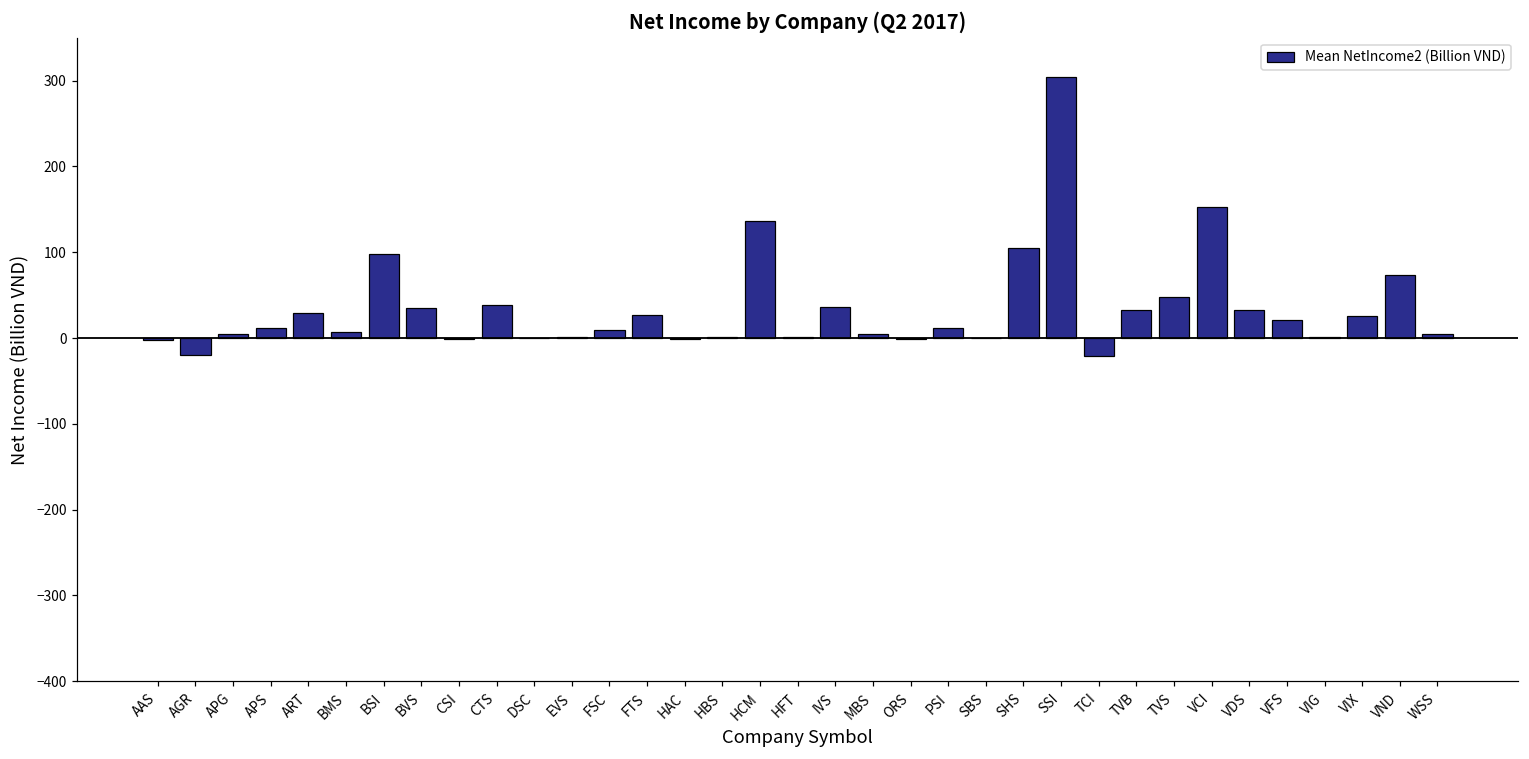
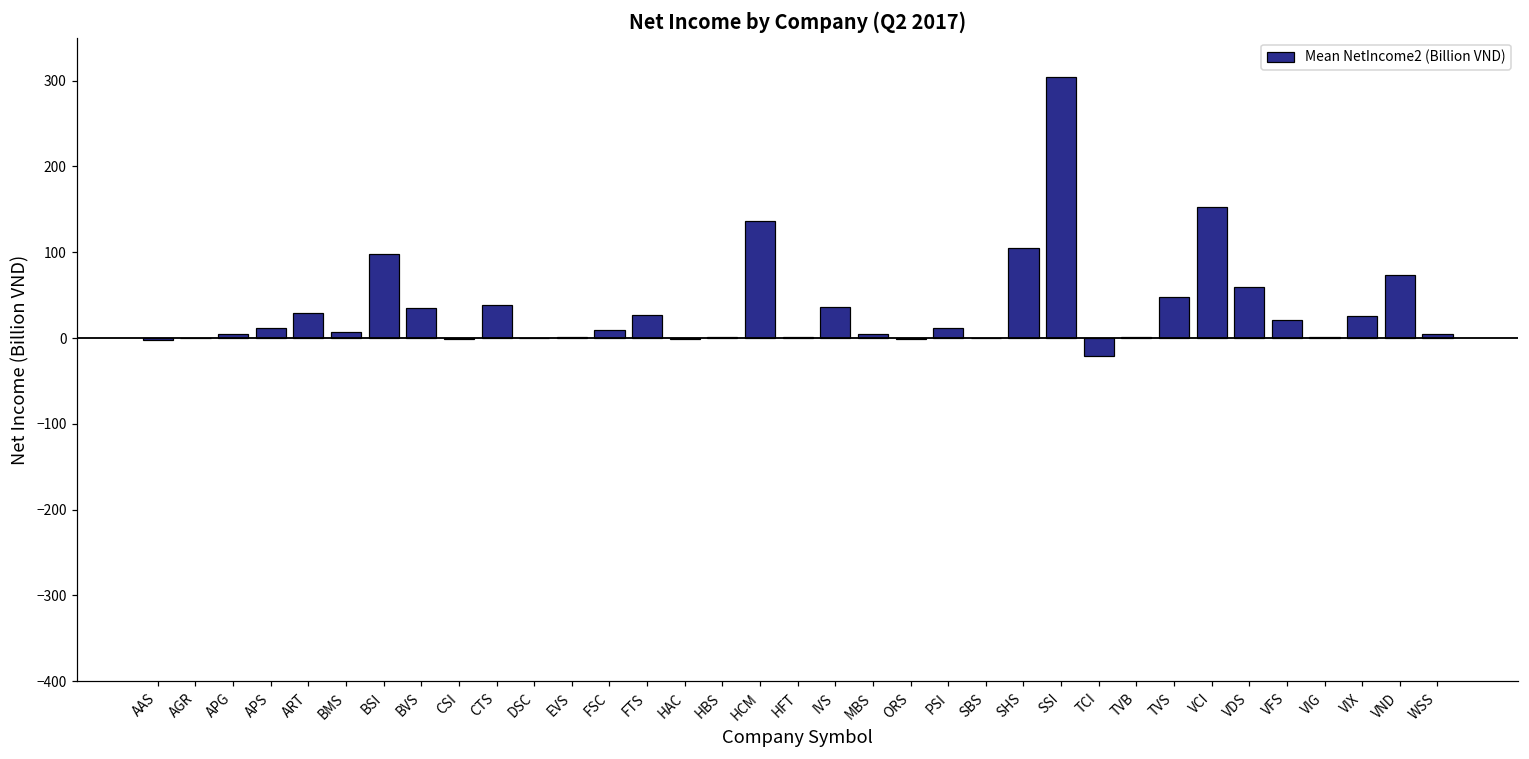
AGR: -20 -> 0
TVB: 30 -> 0
VDS: 30 -> 60
